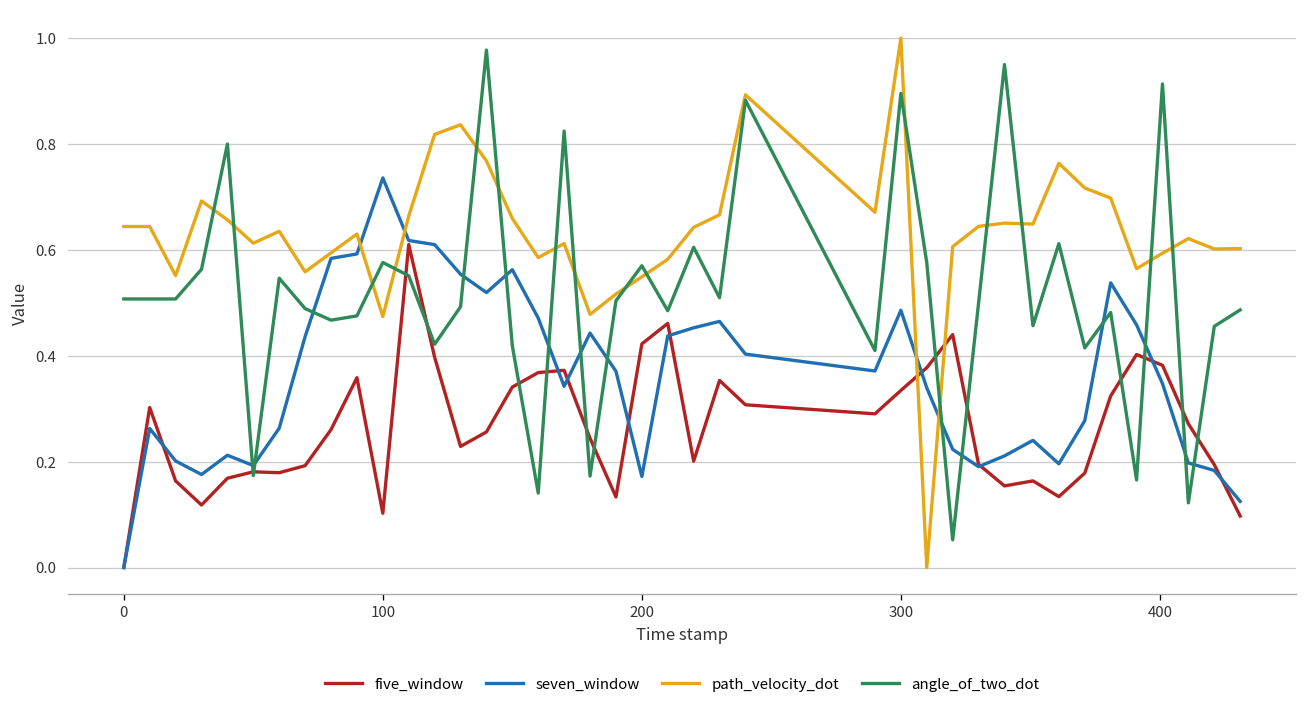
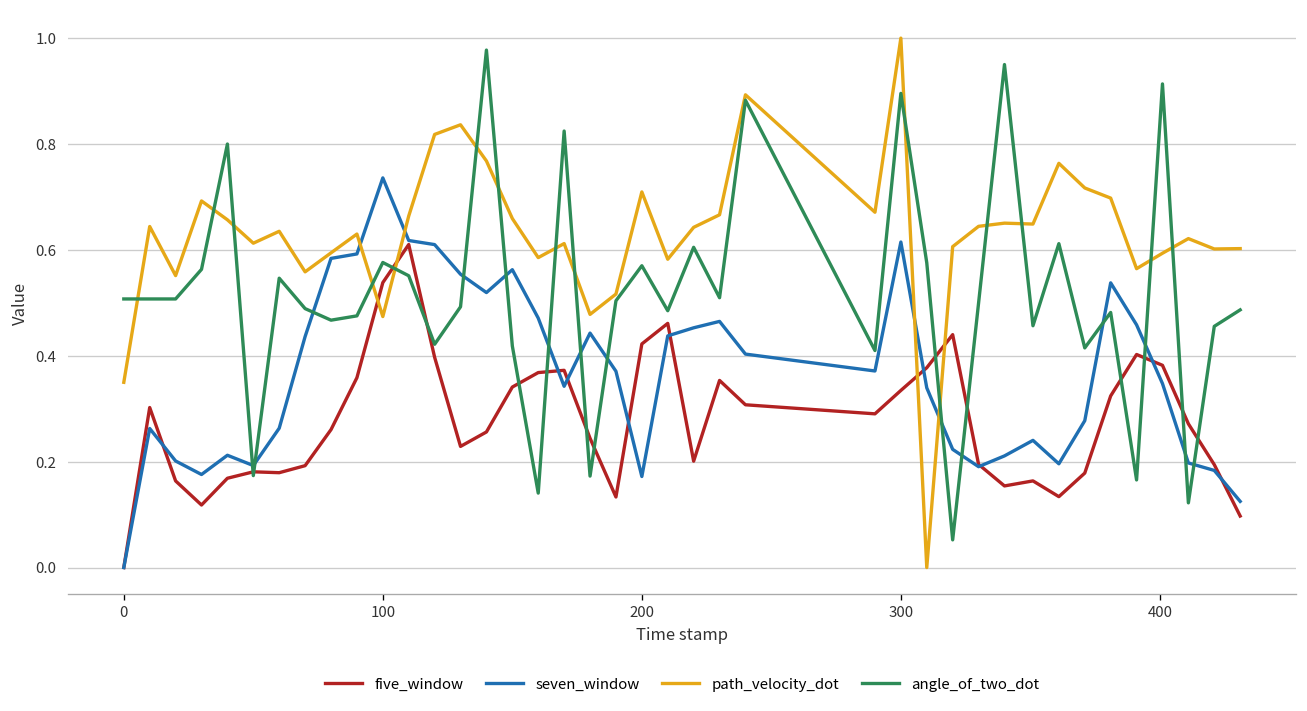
path_velocity_dot, 0: 0.64 -> 0.35
five_window, 100: 0.10 -> 0.54
path_velocity_dot, 200: 0.55 -> 0.71
seven_window, 300: 0.49 -> 0.61
